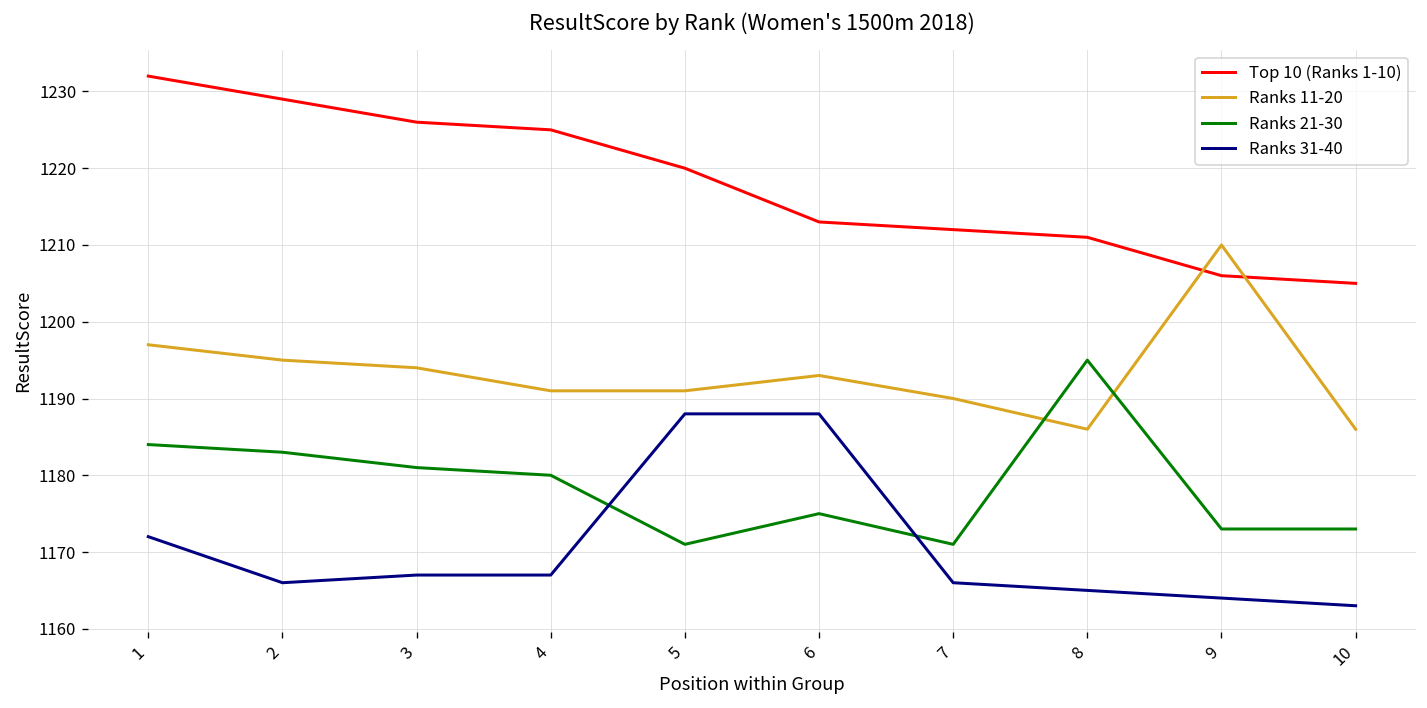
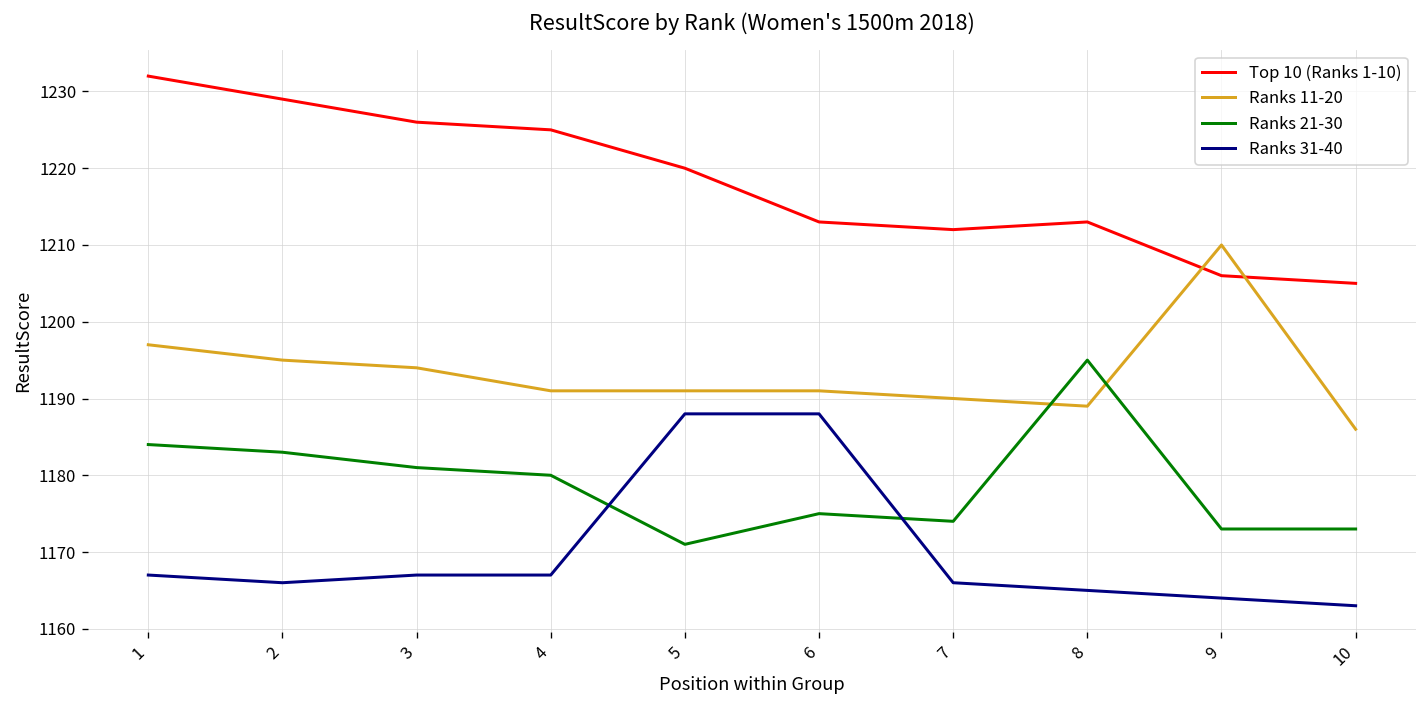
Ranks 31-40, 1: 1172 -> 1167
Ranks 11-20, 6: 1193 -> 1191
Ranks 21-30, 7: 1171 -> 1174
Top 10 (Ranks 1-10), 8: 1211 -> 1213
Ranks 11-20, 8: 1186 -> 1189
